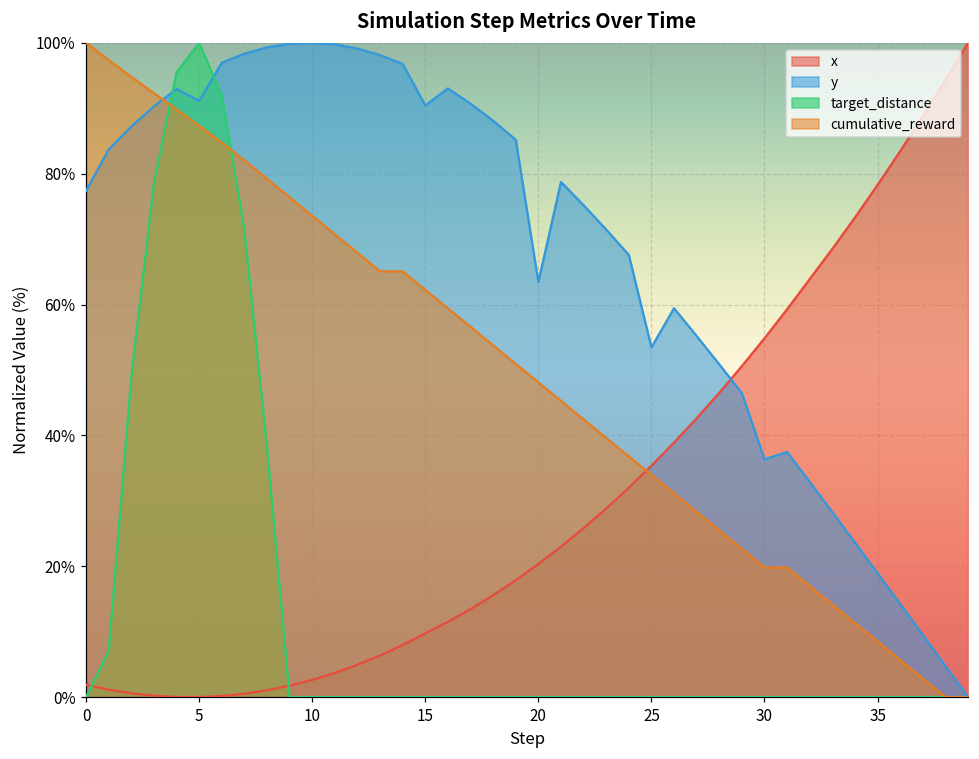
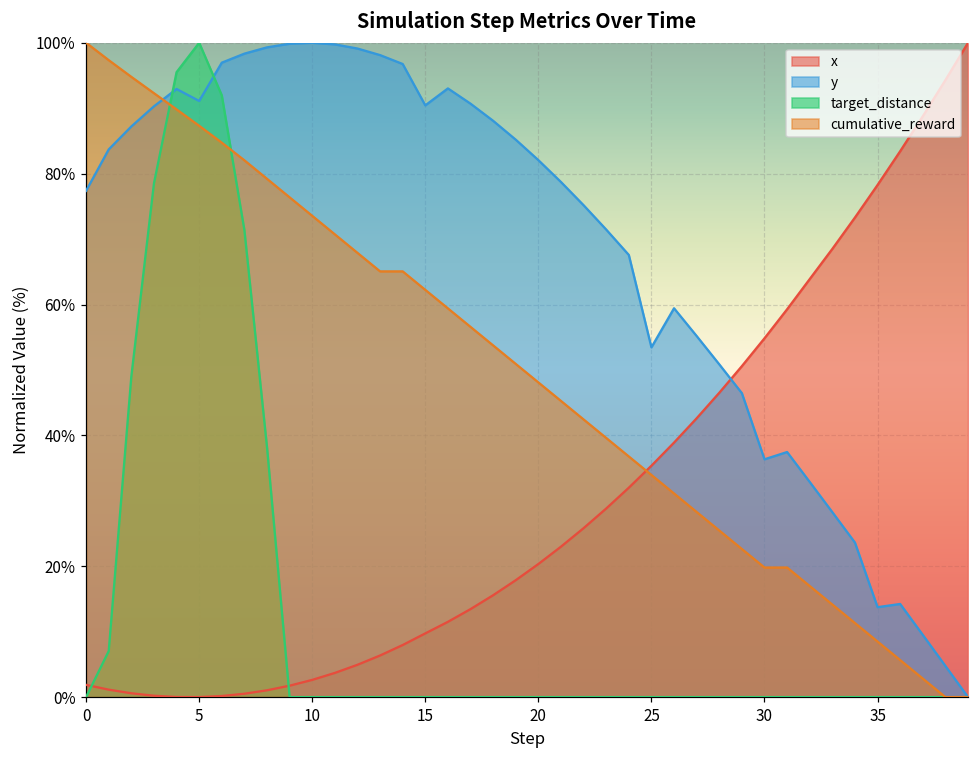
y, 20: 63% -> 82%
y, 35: 19% -> 14%
